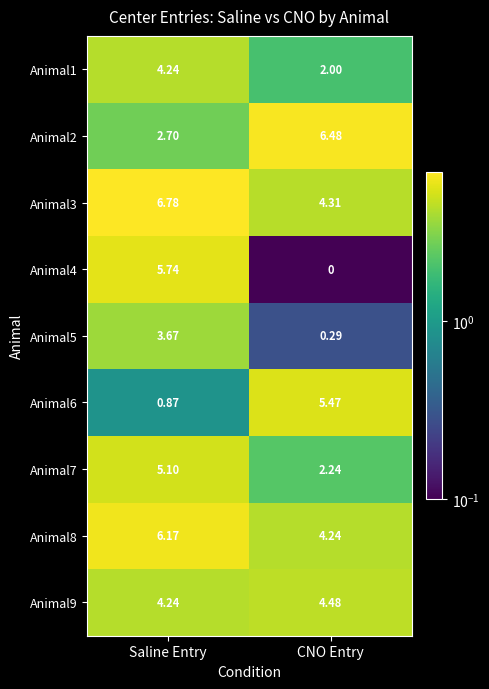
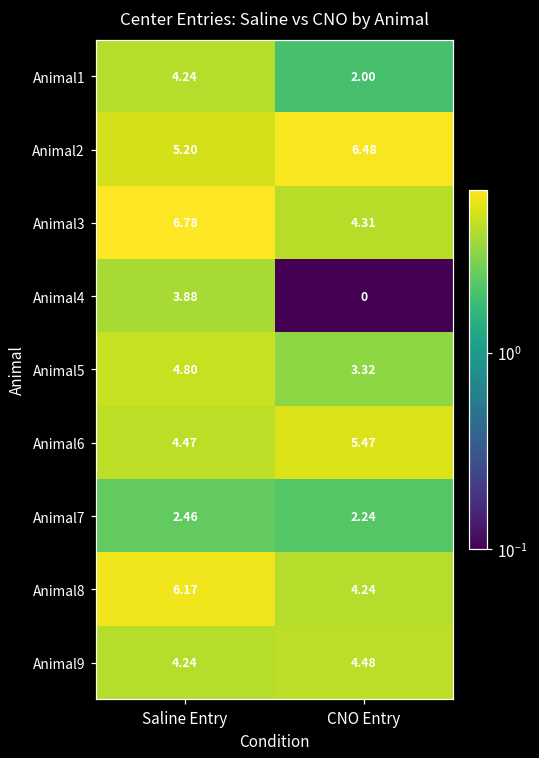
Animal2, Saline Entry: 2.70 -> 5.20
Animal4, Saline Entry: 5.74 -> 3.88
Animal5, Saline Entry: 3.67 -> 4.80
Animal5, CNO Entry: 0.29 -> 3.32
Animal6, Saline Entry: 0.87 -> 4.47
Animal7, Saline Entry: 5.10 -> 2.46
